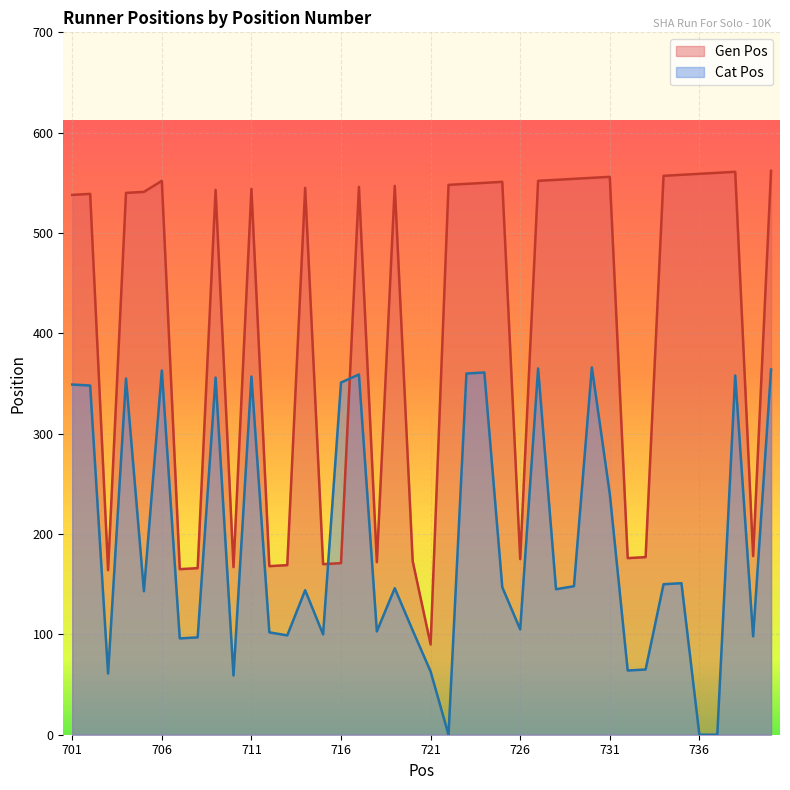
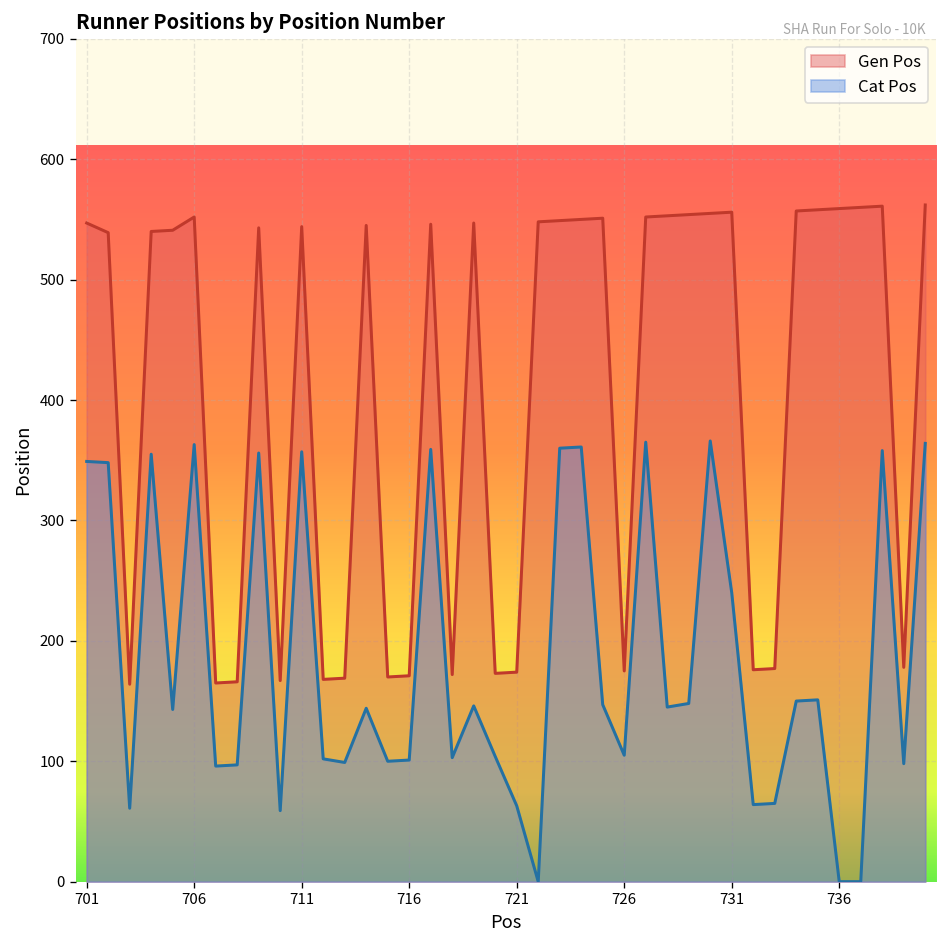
Gen Pos, 701: 538 -> 547
Cat Pos, 716: 351 -> 101
Gen Pos, 721: 90 -> 174
